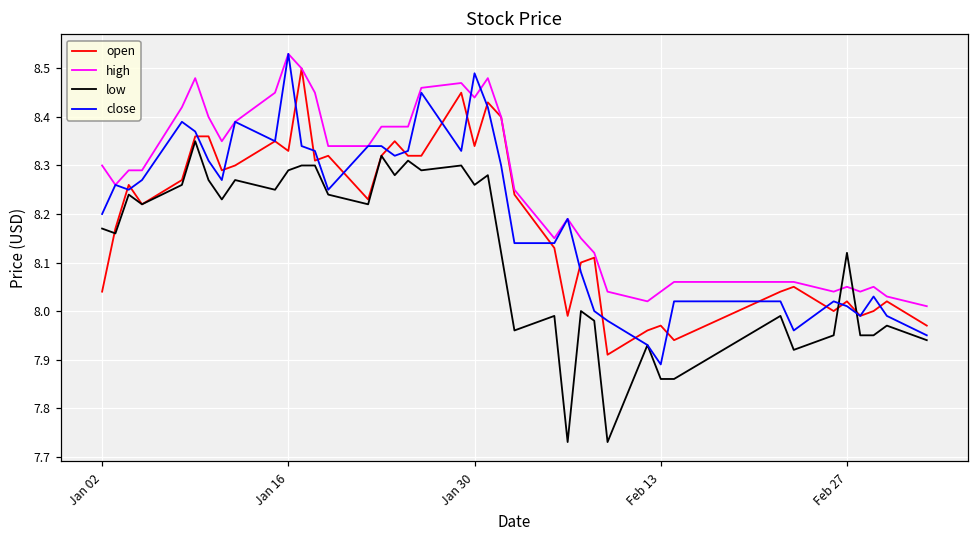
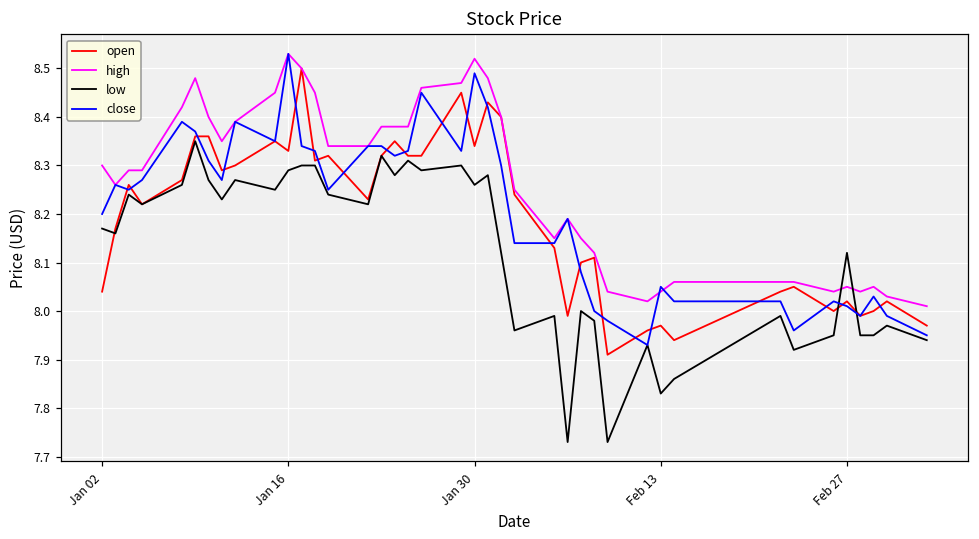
high, Jan 30: 8.44 -> 8.52
low, Feb 13: 7.86 -> 7.83
close, Feb 13: 7.89 -> 8.05
